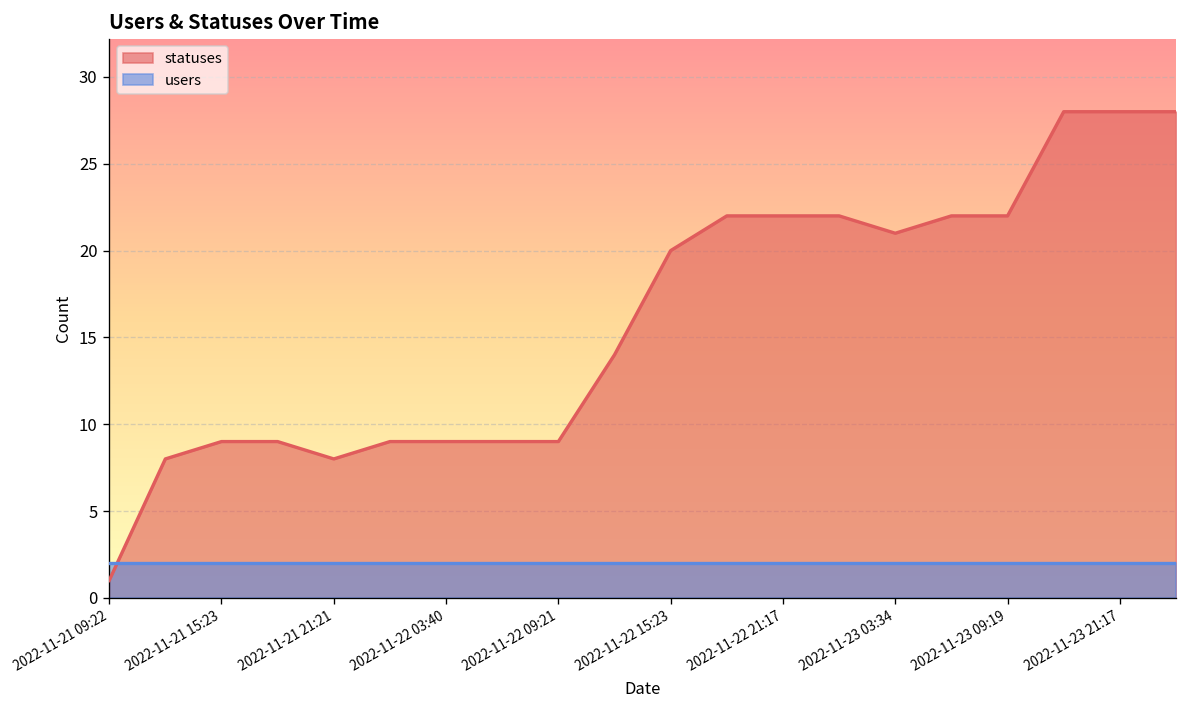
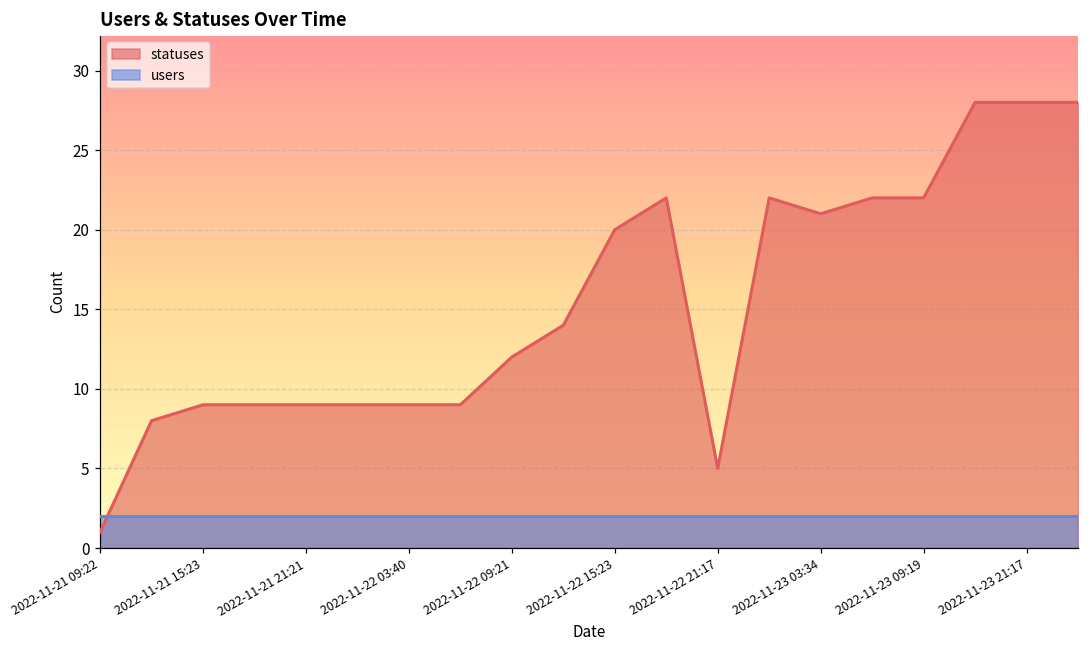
statuses, 2022-11-21 21:21: 8 -> 9
statuses, 2022-11-22 09:21: 9 -> 12
statuses, 2022-11-22 21:17: 22 -> 5
